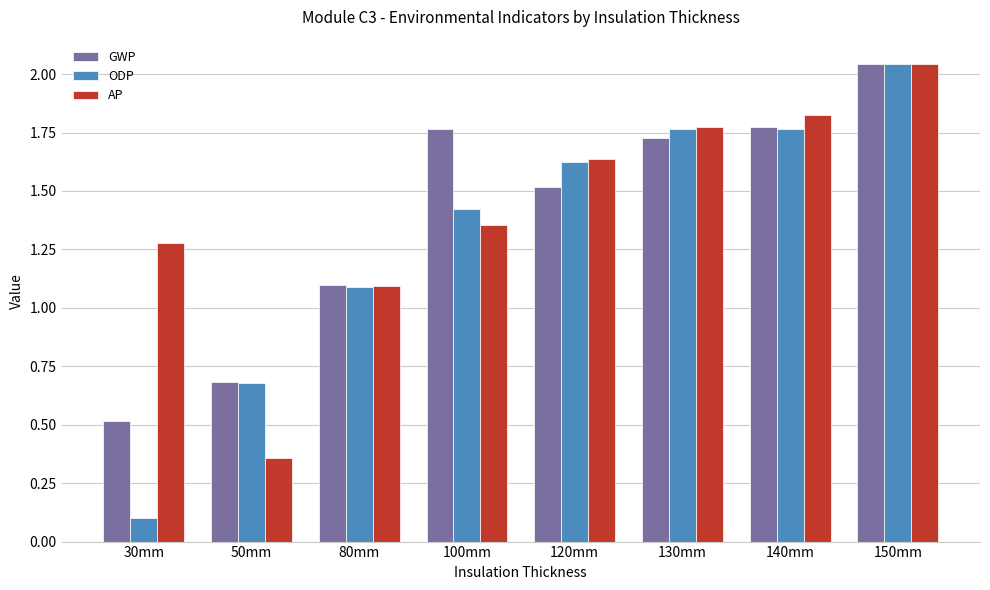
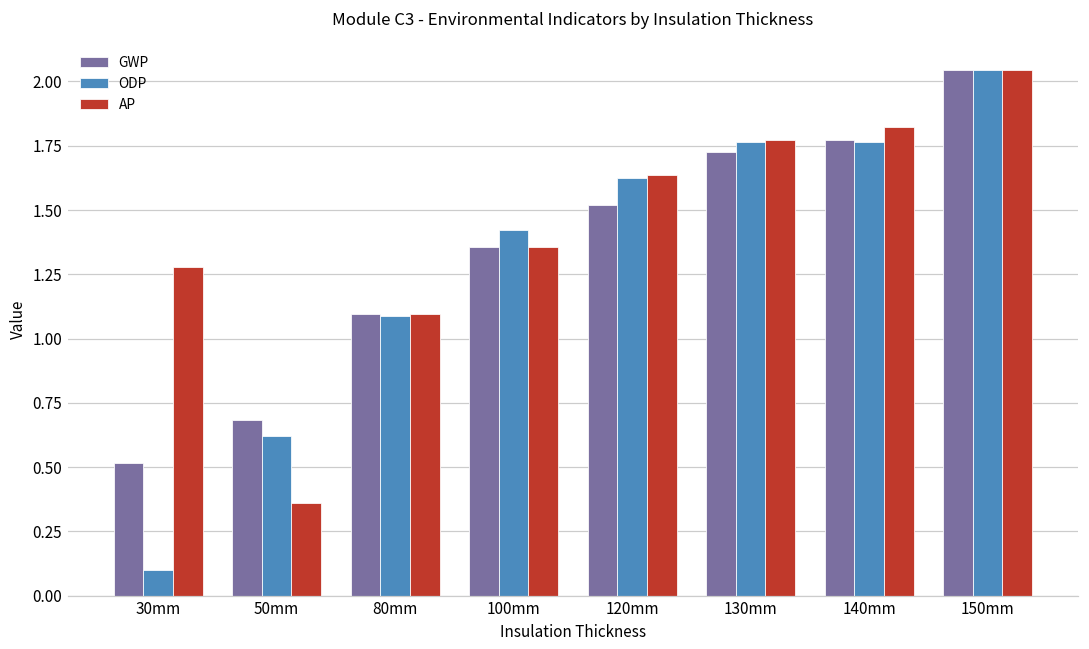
ODP, 50mm: 0.68 -> 0.62
GWP, 100mm: 1.77 -> 1.36
